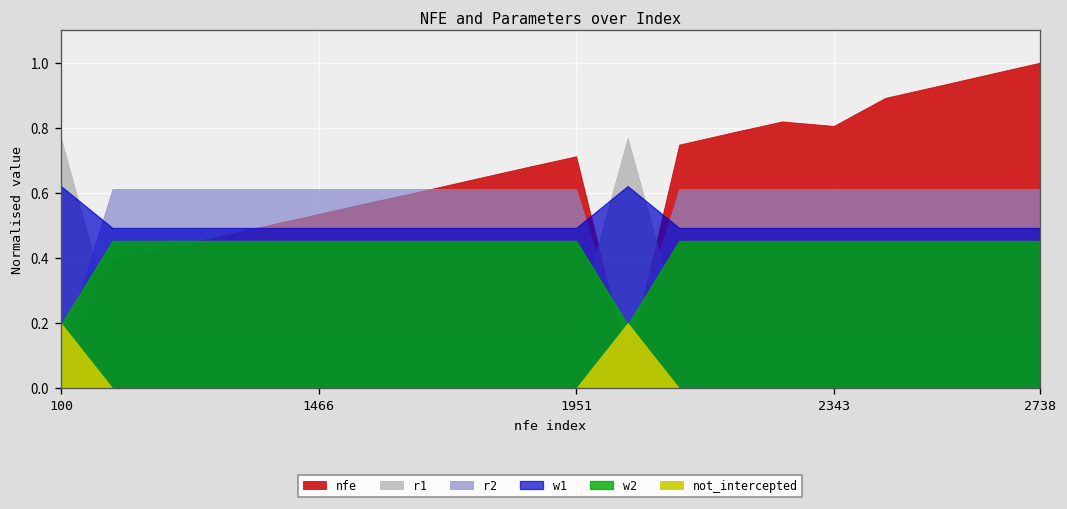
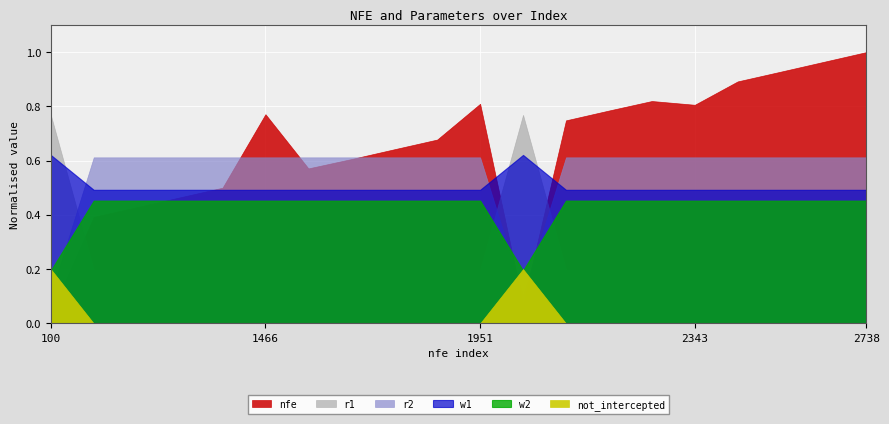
nfe, 1466: 0.54 -> 0.77
nfe, 1951: 0.71 -> 0.81
